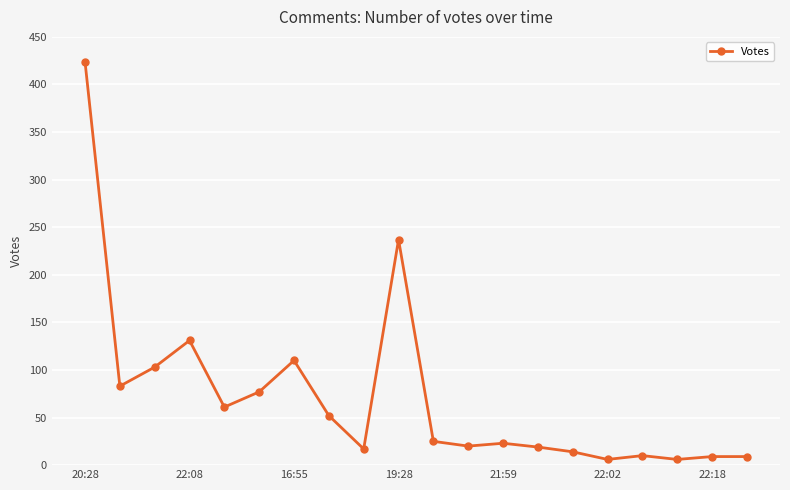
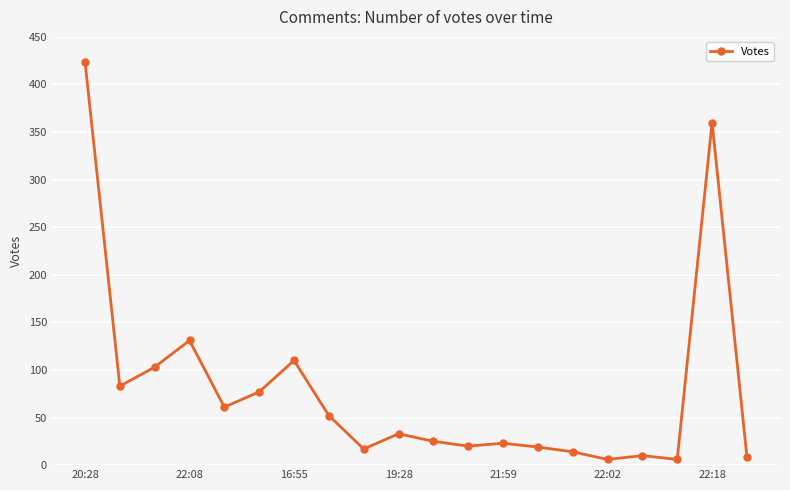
19:28: 240 -> 30
22:18: 10 -> 360
